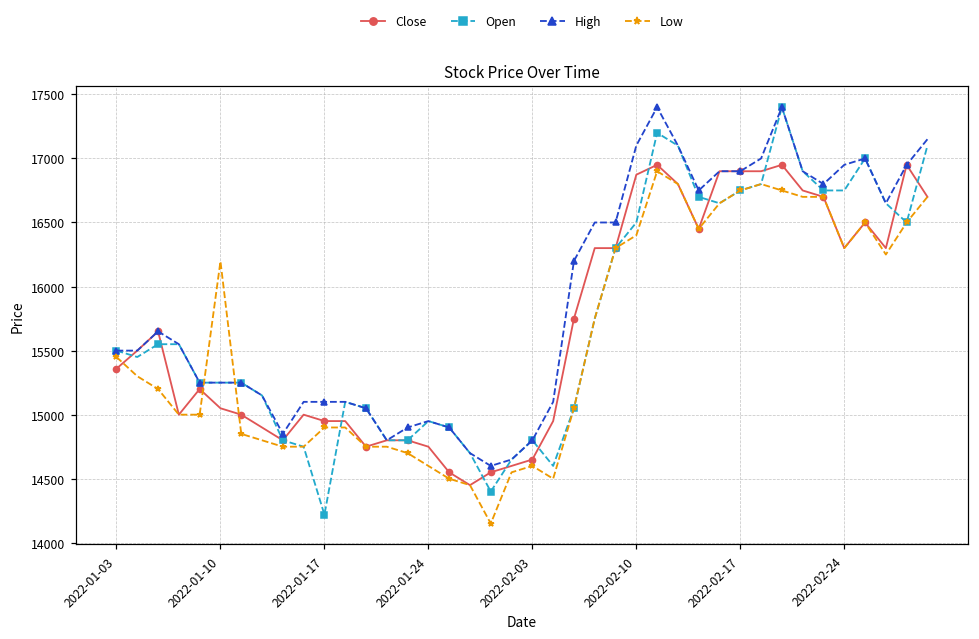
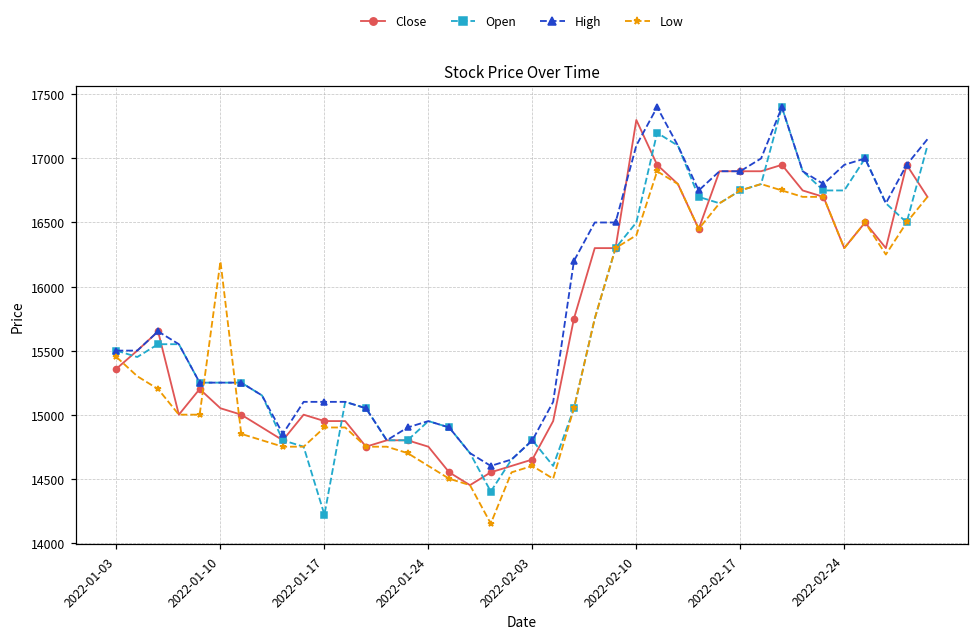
Close, 2022-02-10: 16870 -> 17300
